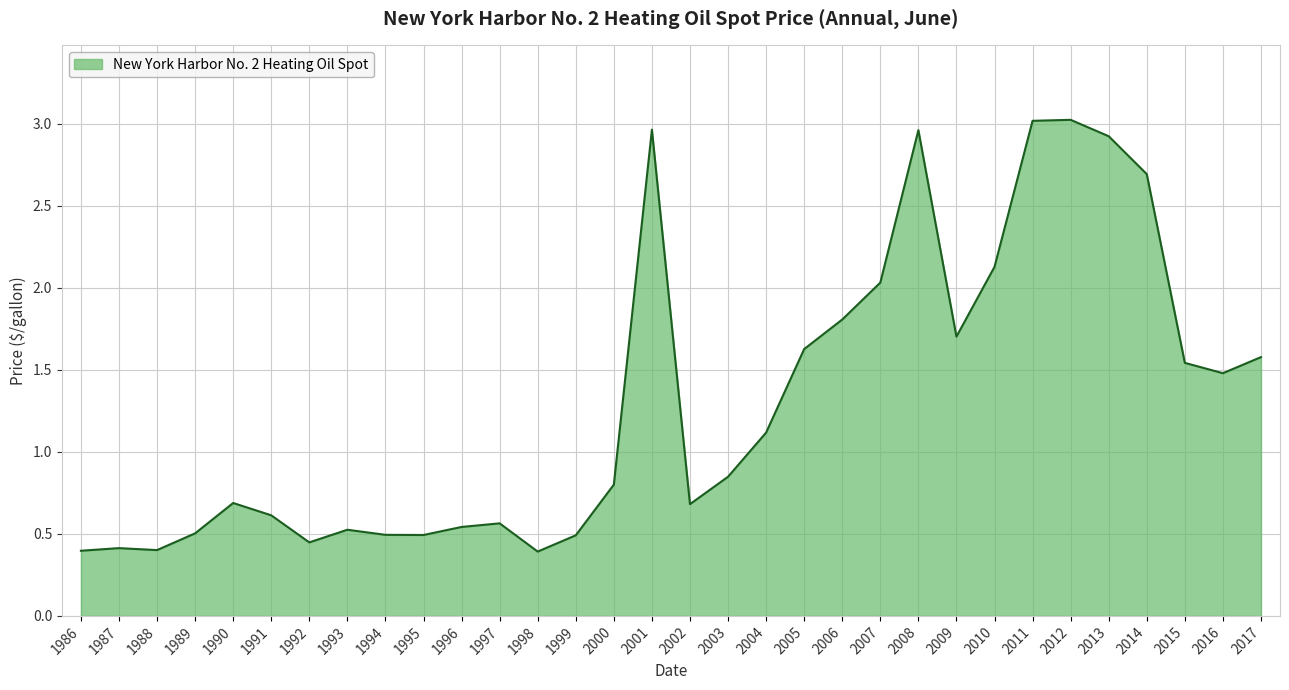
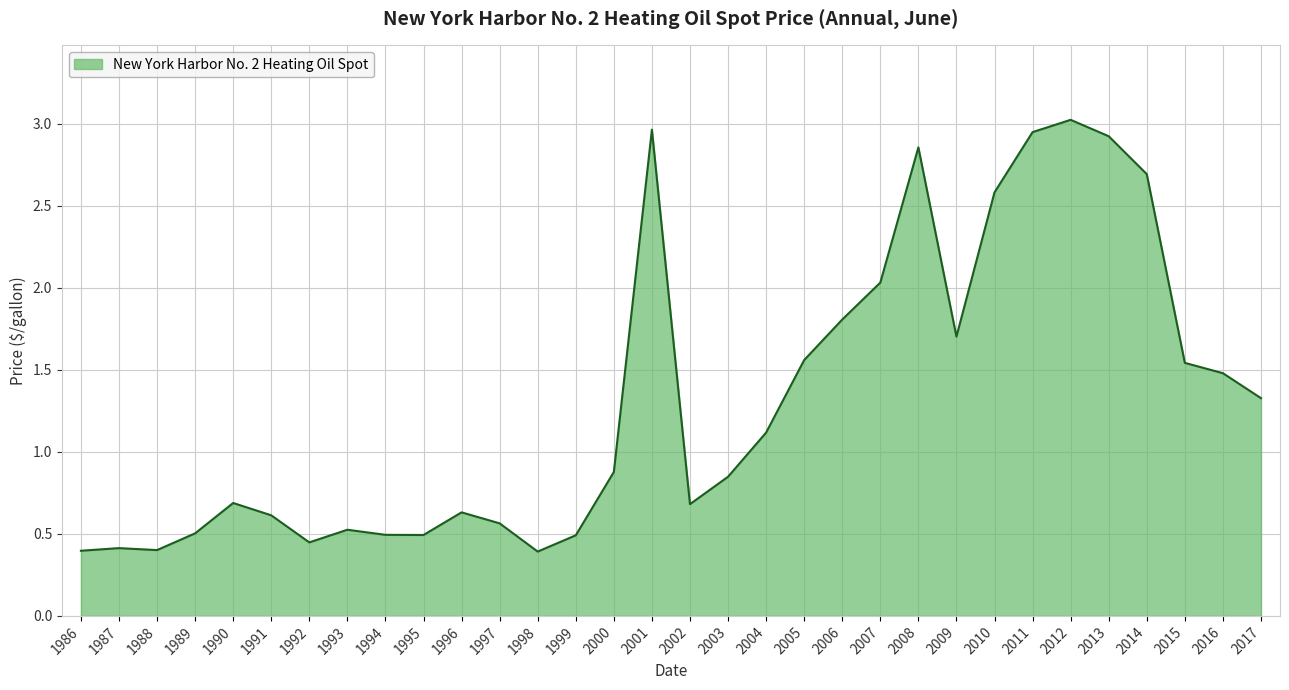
1996: 0.54 -> 0.63
2000: 0.80 -> 0.88
2005: 1.63 -> 1.56
2008: 2.96 -> 2.86
2010: 2.13 -> 2.58
2011: 3.02 -> 2.95
2017: 1.58 -> 1.33
